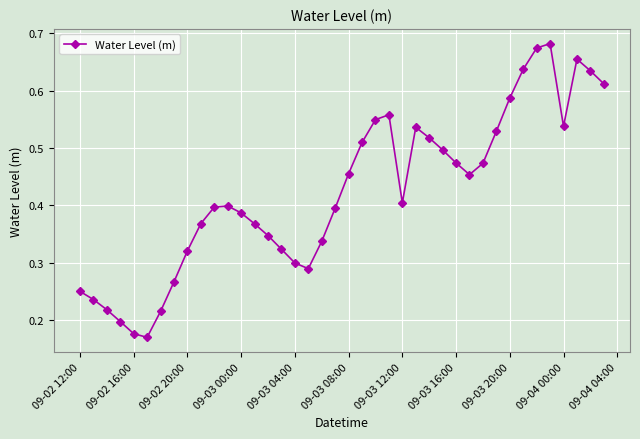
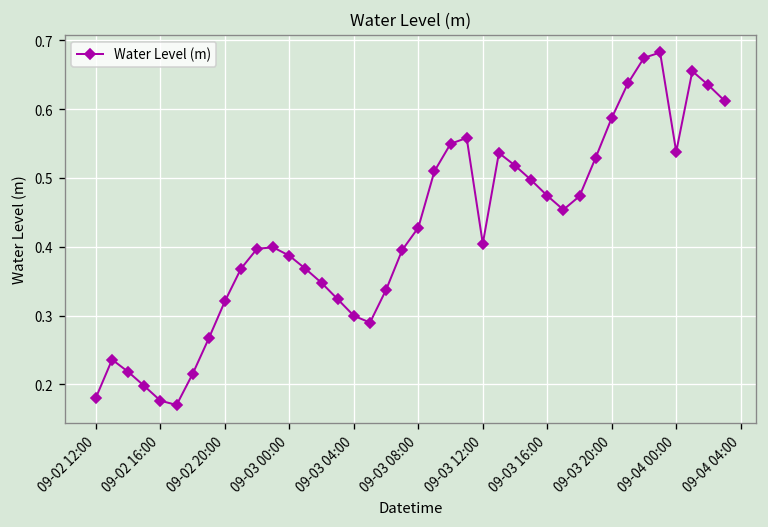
09-02 12:00: 0.25 -> 0.18
09-03 08:00: 0.46 -> 0.43
